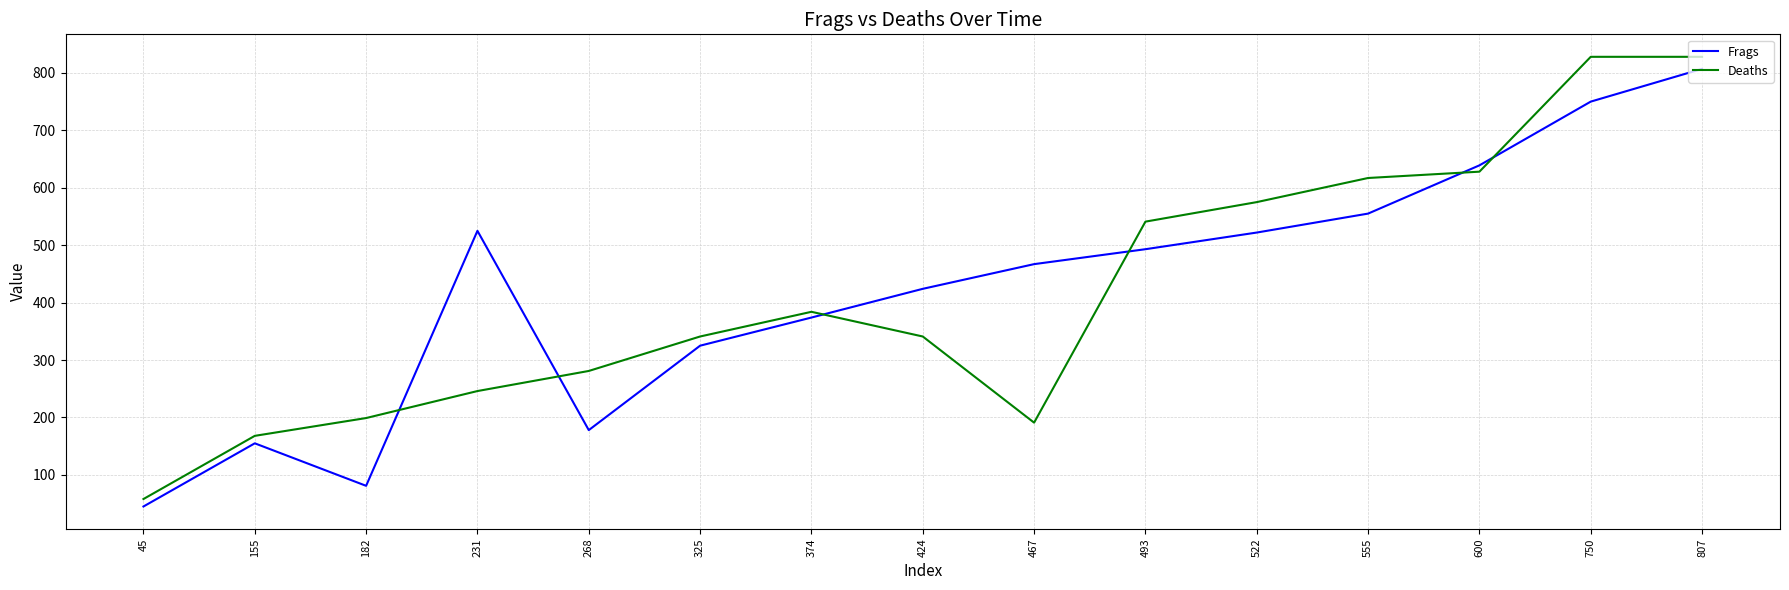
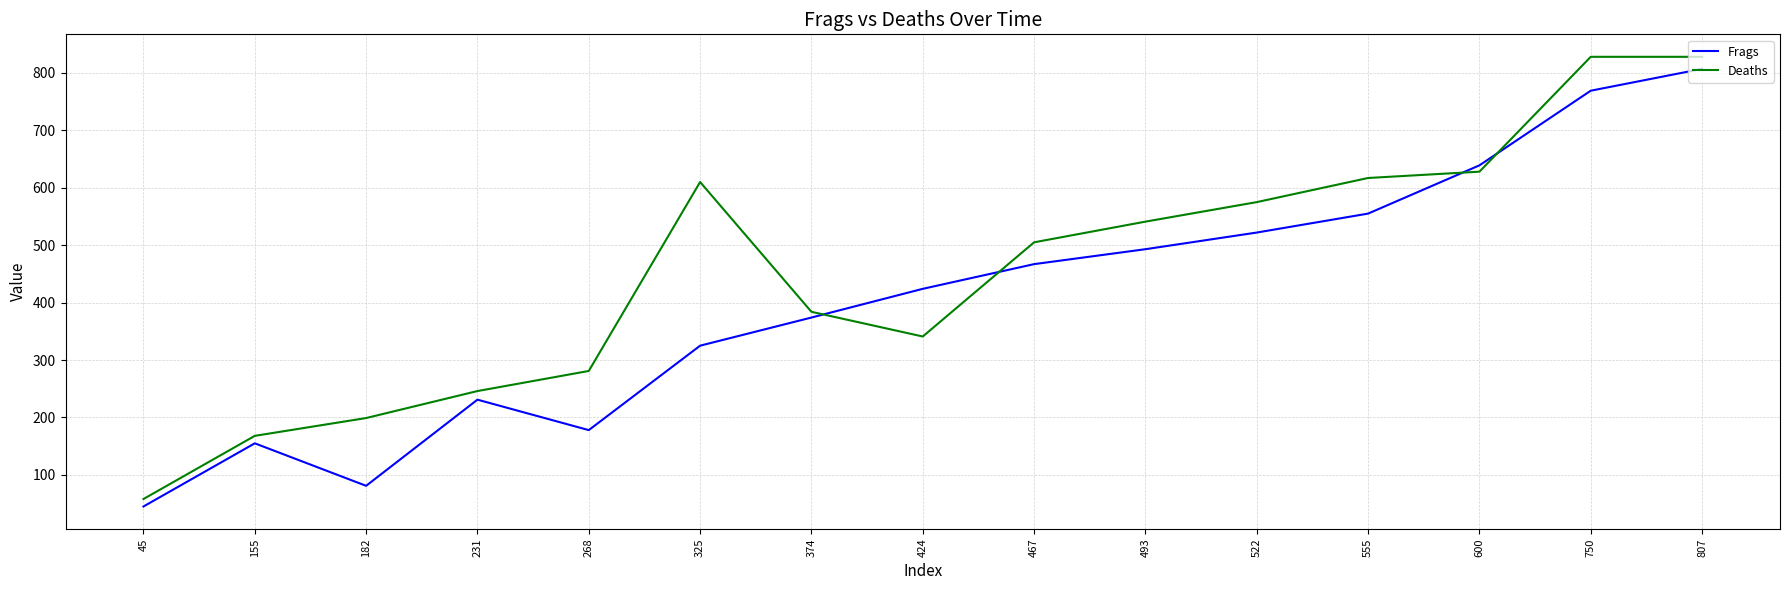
Frags, 231: 530 -> 230
Deaths, 325: 340 -> 610
Deaths, 467: 190 -> 510
Frags, 750: 750 -> 770
